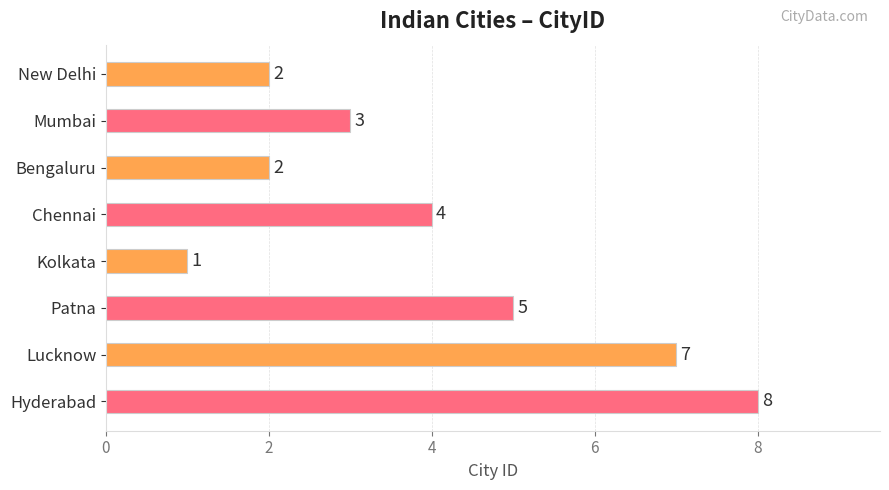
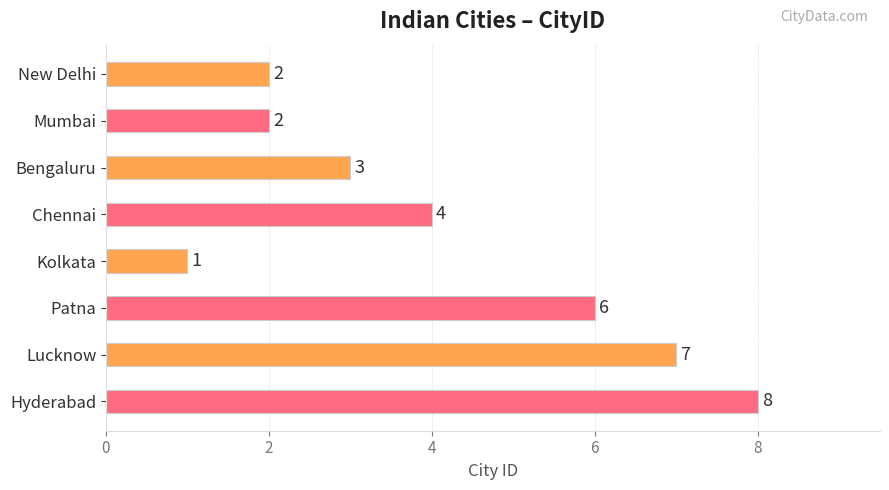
Mumbai: 3 -> 2
Bengaluru: 2 -> 3
Patna: 5 -> 6
